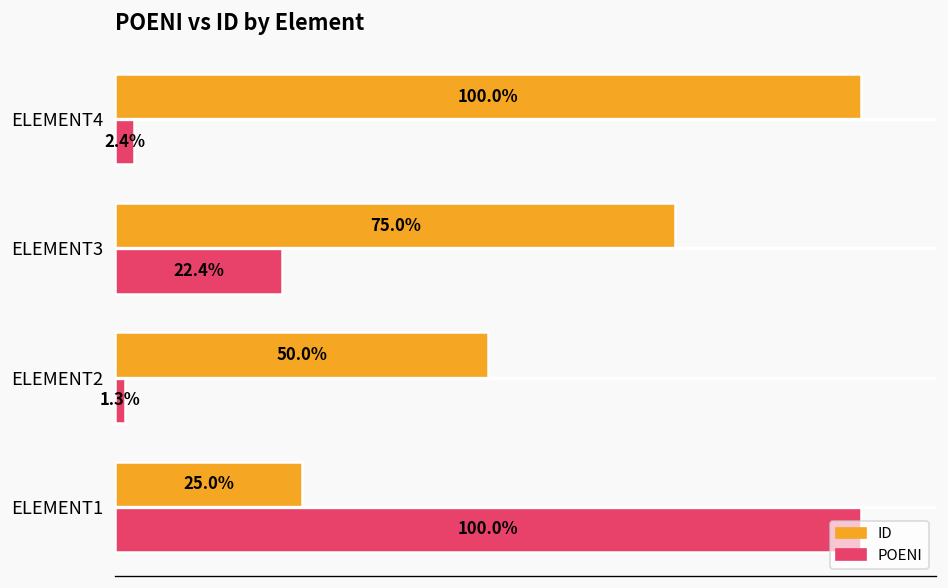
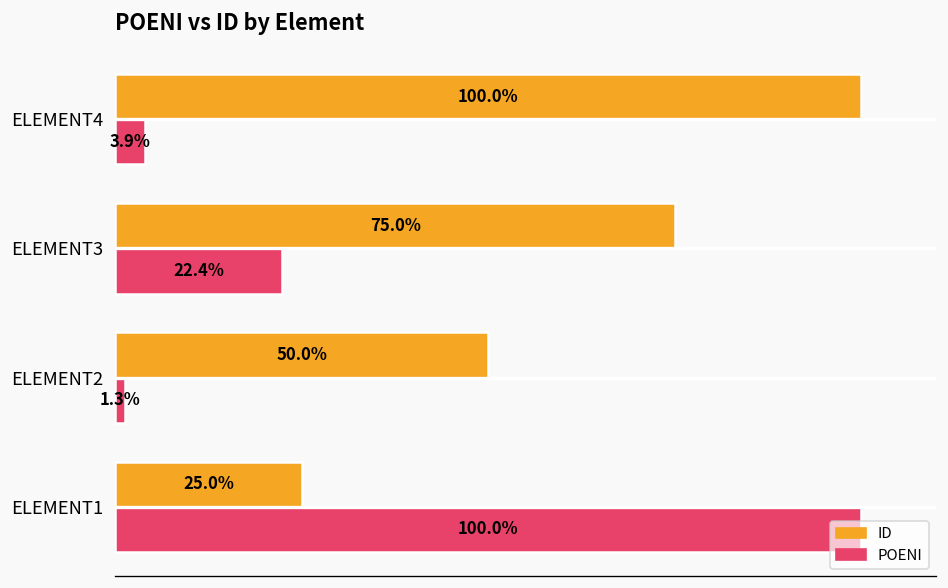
POENI, ELEMENT4: 2.4% -> 3.9%
